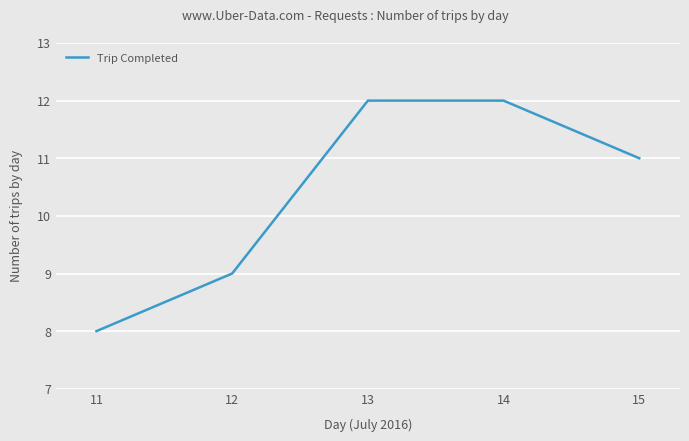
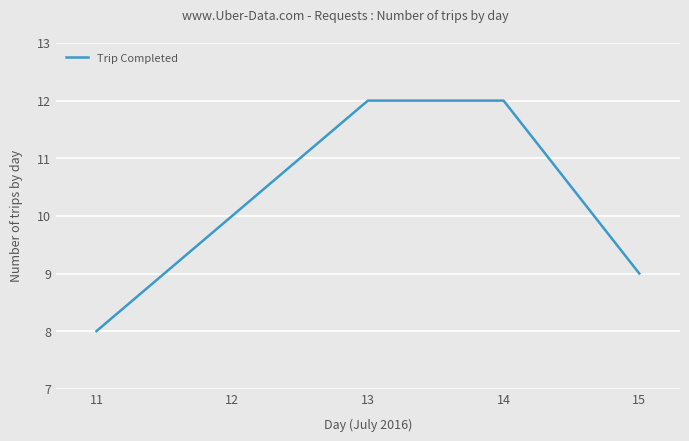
12: 9 -> 10
15: 11 -> 9
